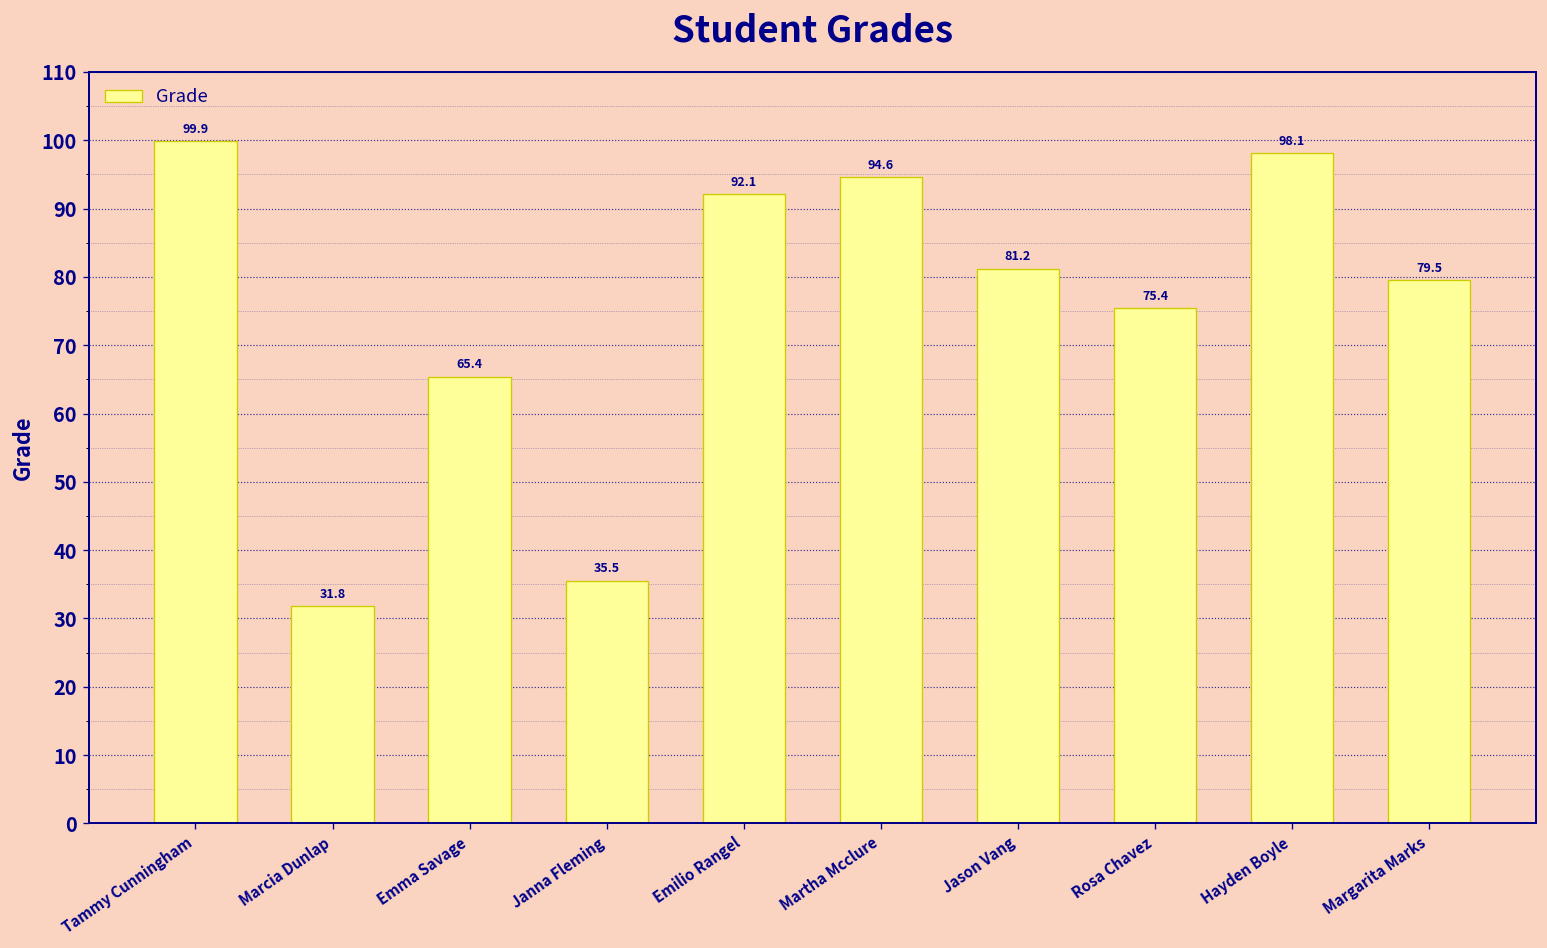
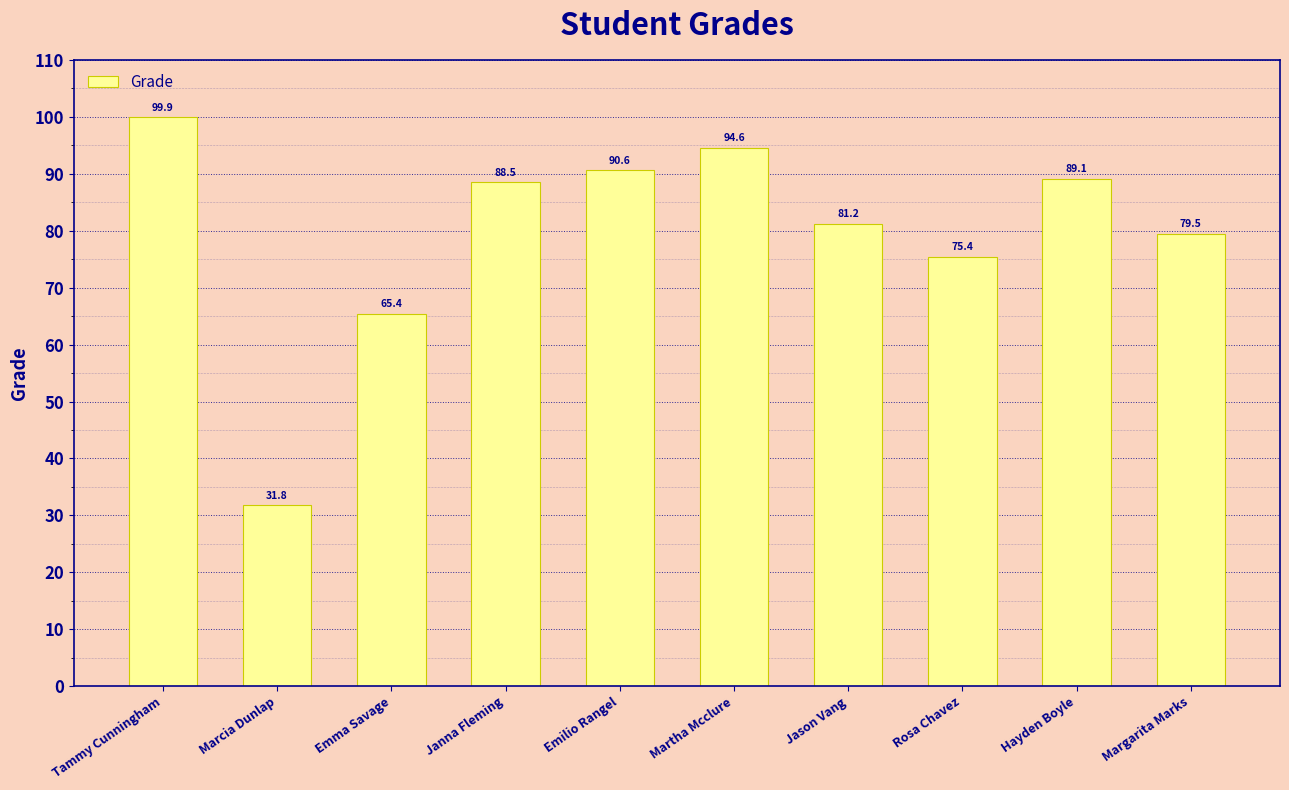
Janna Fleming: 35.5 -> 88.5
Emilio Rangel: 92.1 -> 90.6
Hayden Boyle: 98.1 -> 89.1
